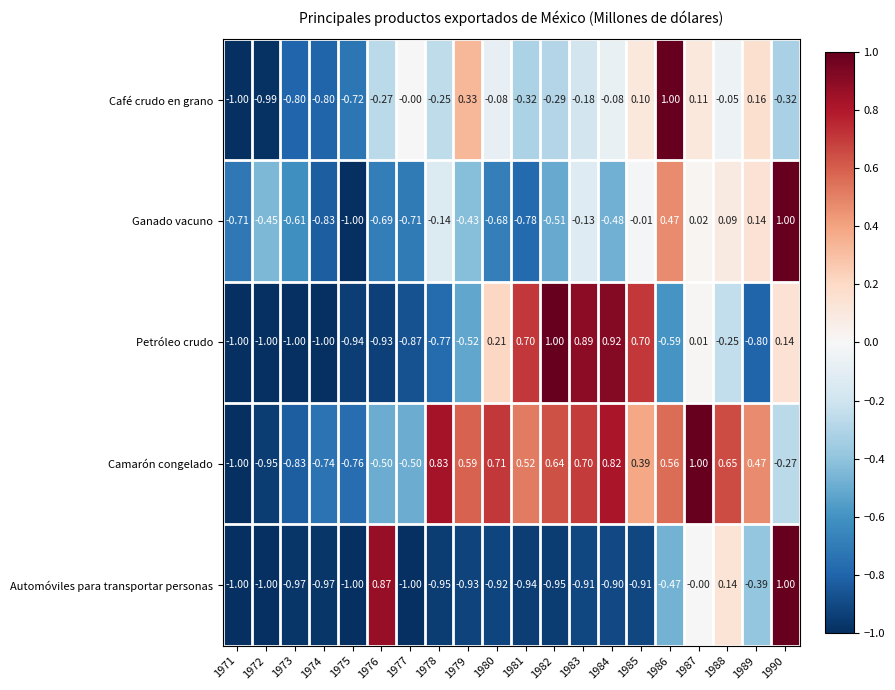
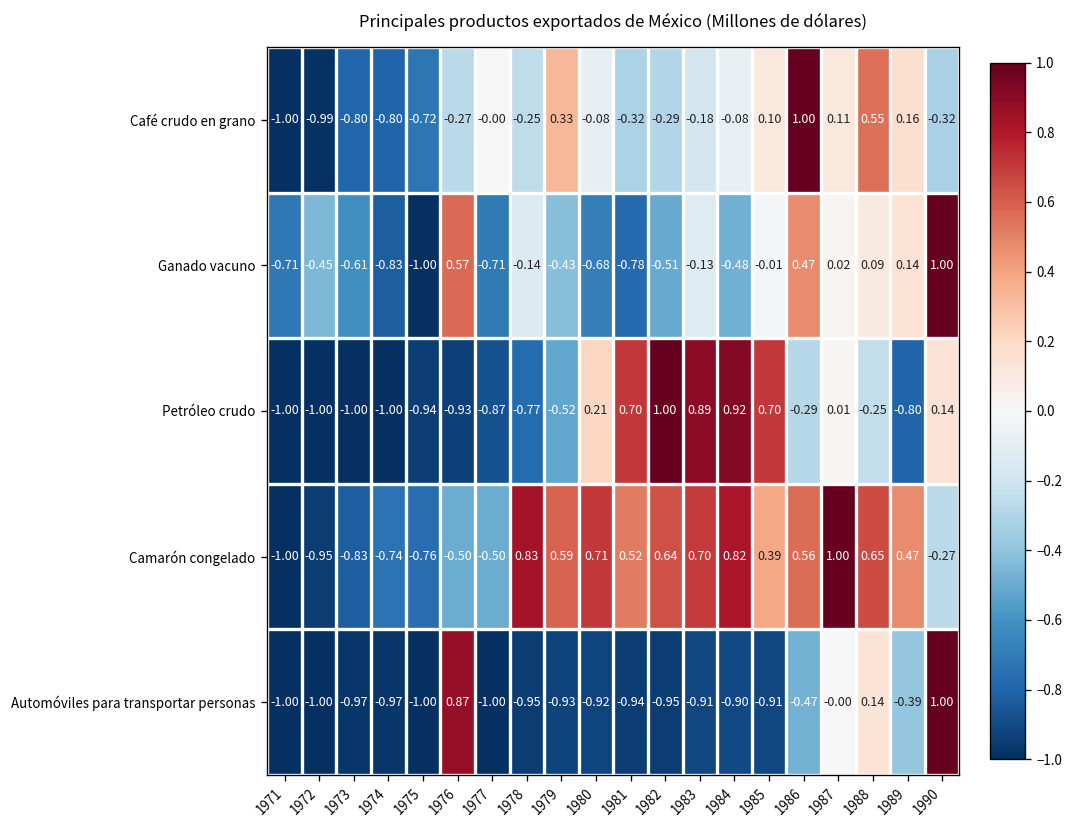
Café crudo en grano, 1988: -0.05 -> 0.55
Ganado vacuno, 1976: -0.69 -> 0.57
Petróleo crudo, 1986: -0.59 -> -0.29
